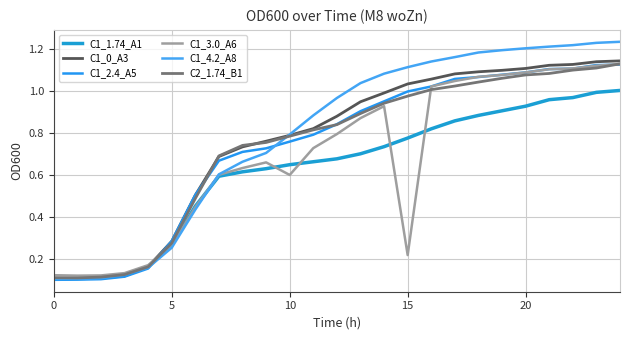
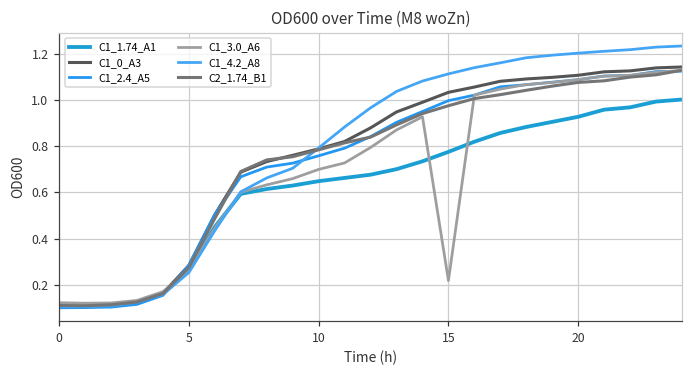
C1_3.0_A6, 10: 0.6 -> 0.7
